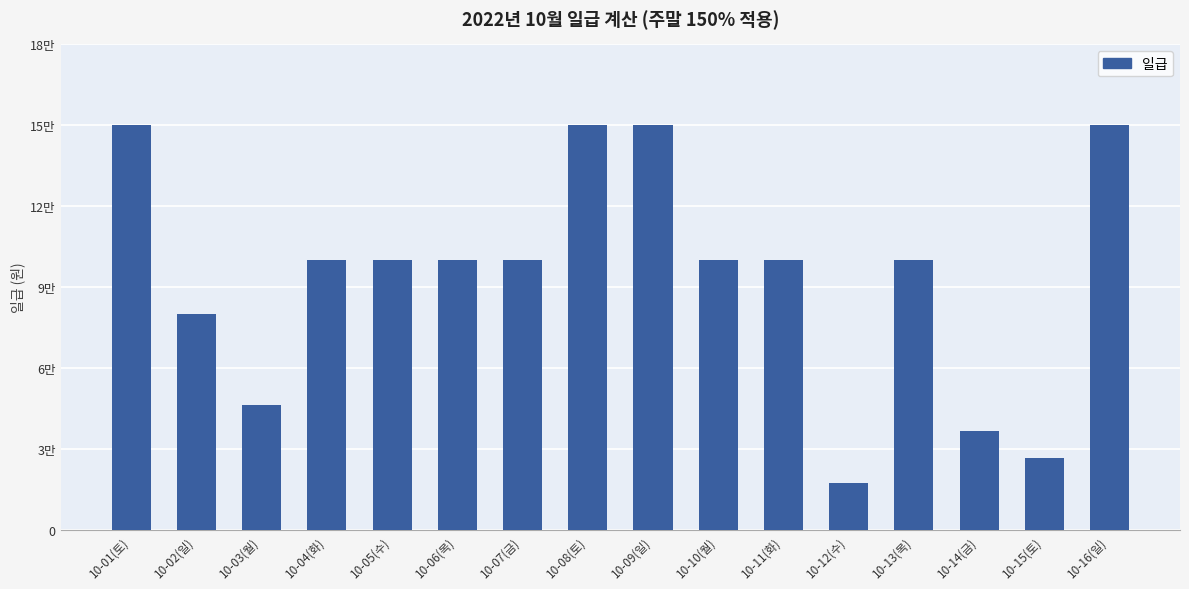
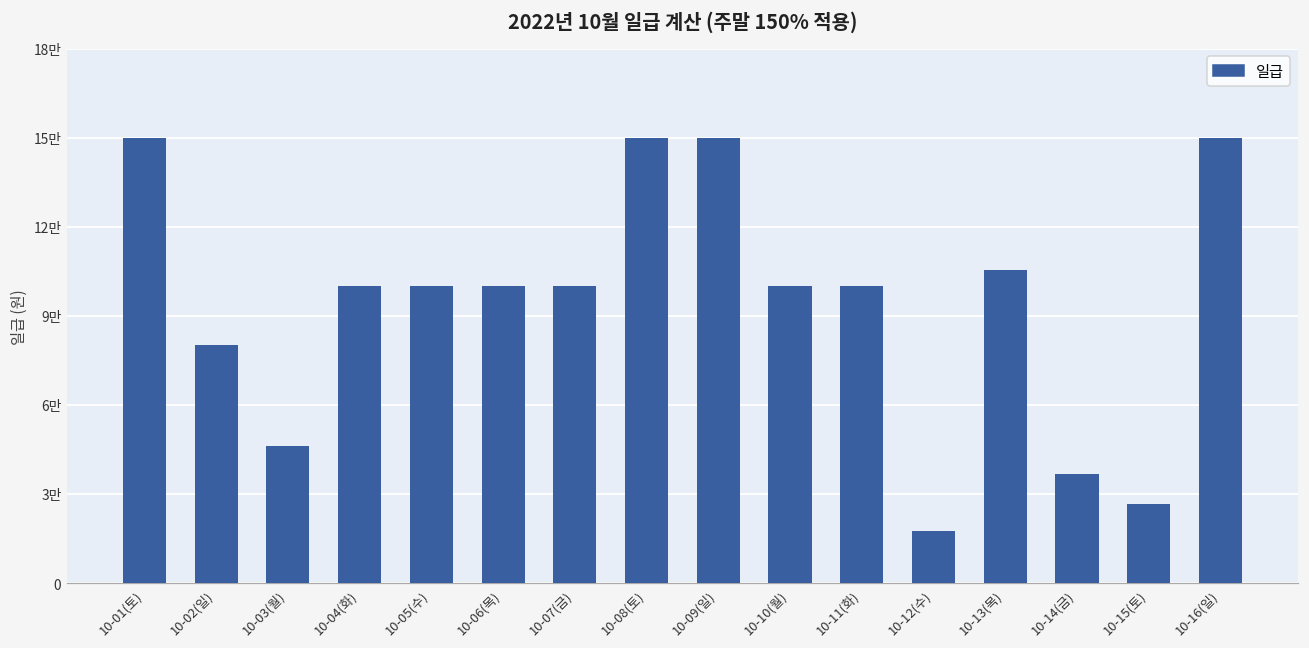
10-13(목): 10.0만 -> 10.6만
